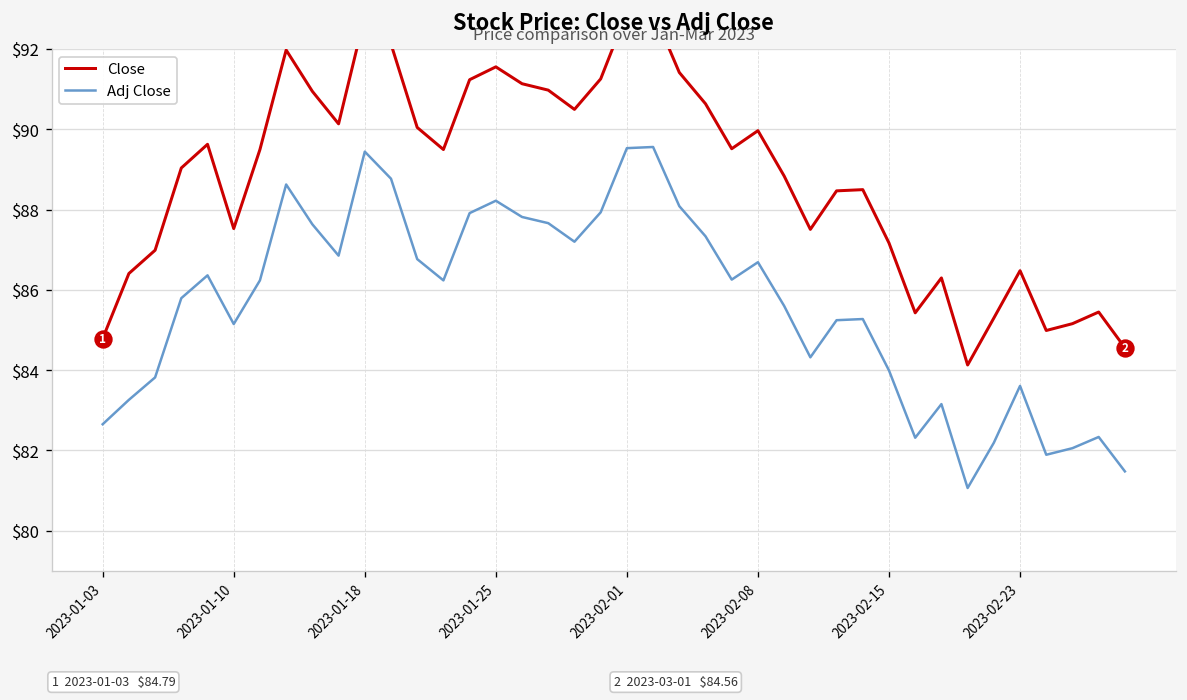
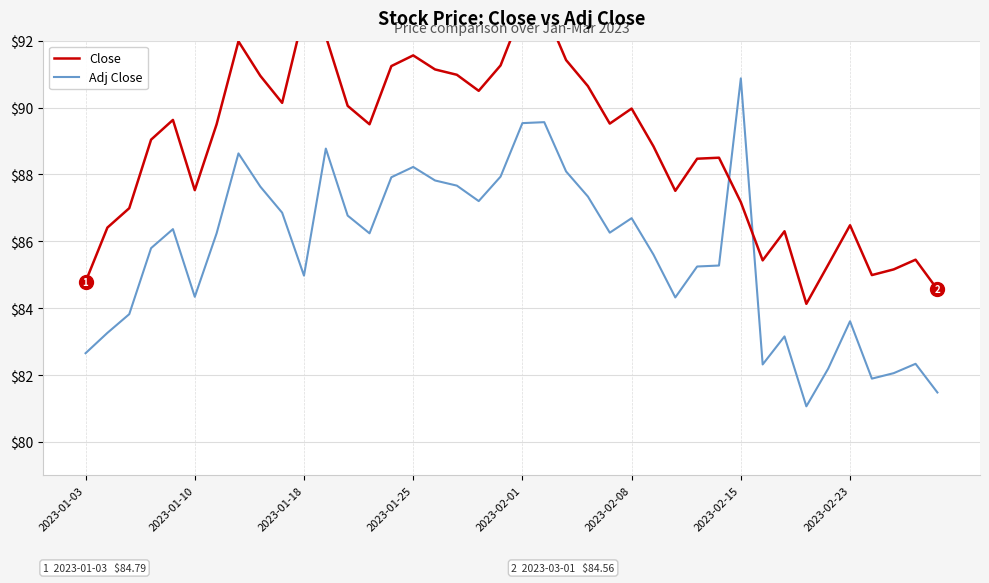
Adj Close, 2023-01-10: $85.2 -> $84.3
Adj Close, 2023-01-18: $89.4 -> $85.0
Adj Close, 2023-02-15: $84.0 -> $90.9
